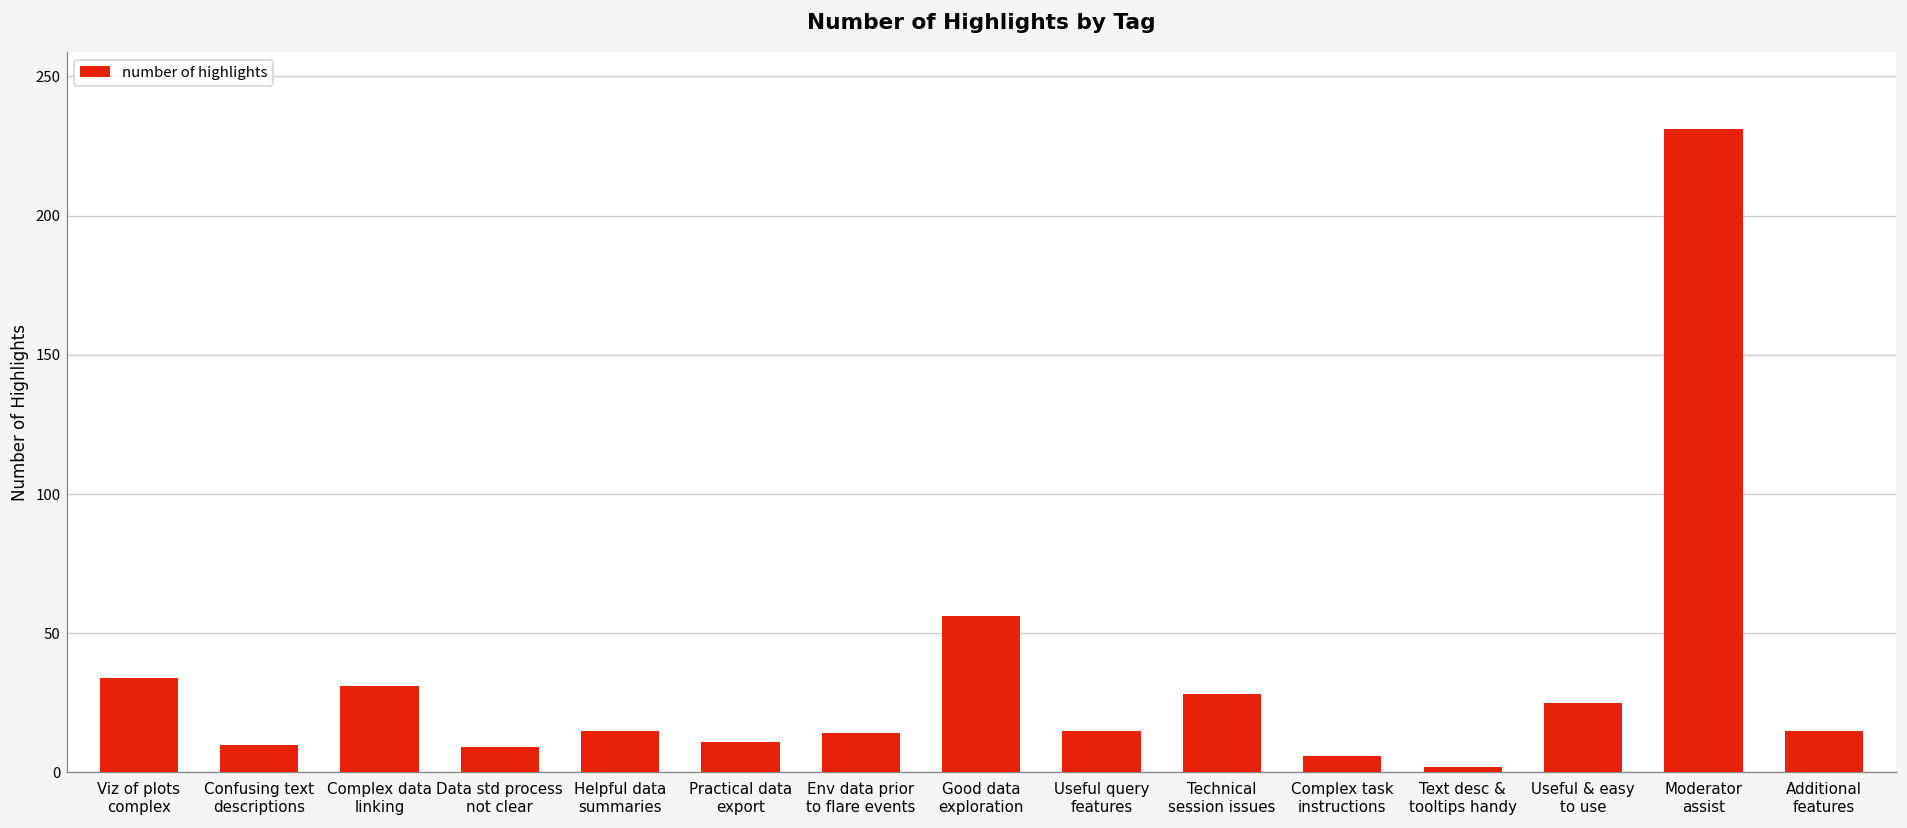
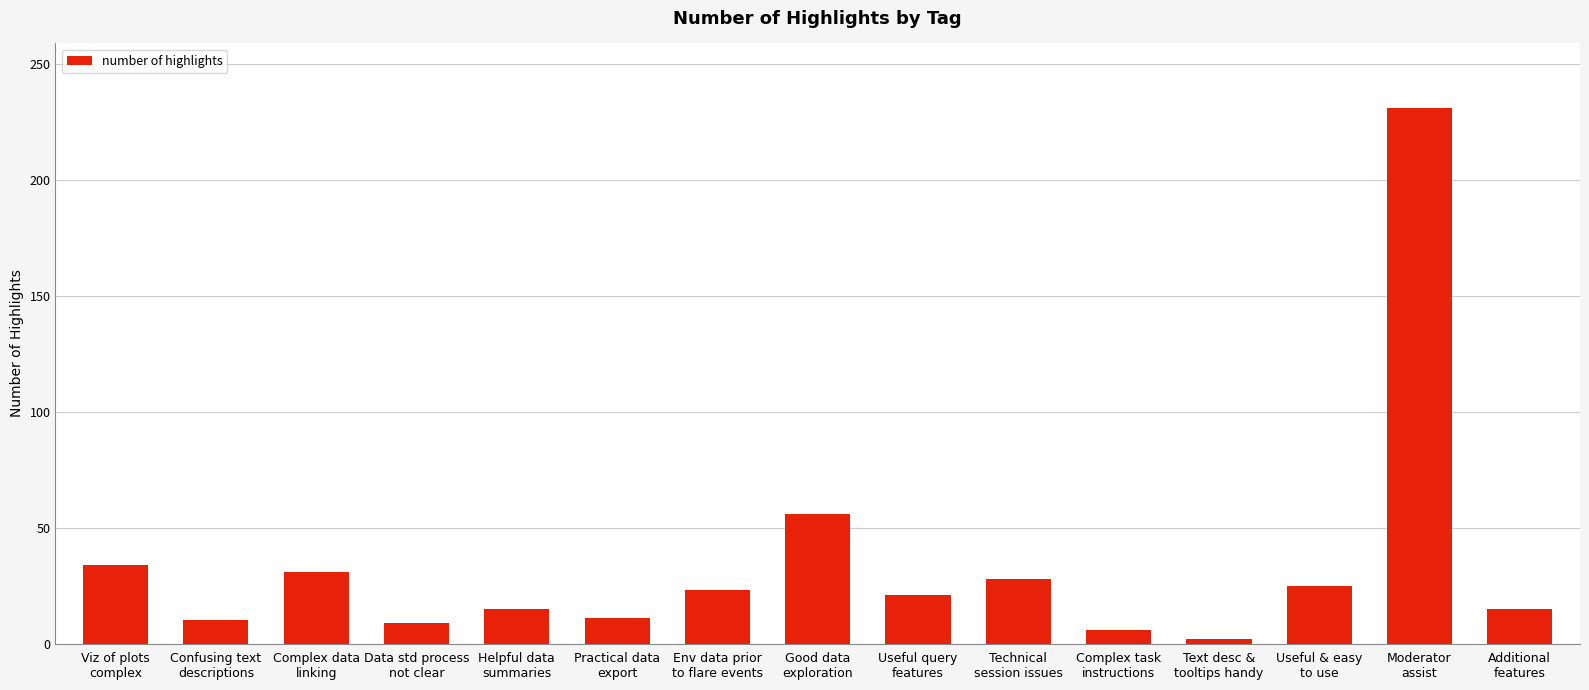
Env data prior to flare events: 14 -> 23
Useful query features: 15 -> 21
